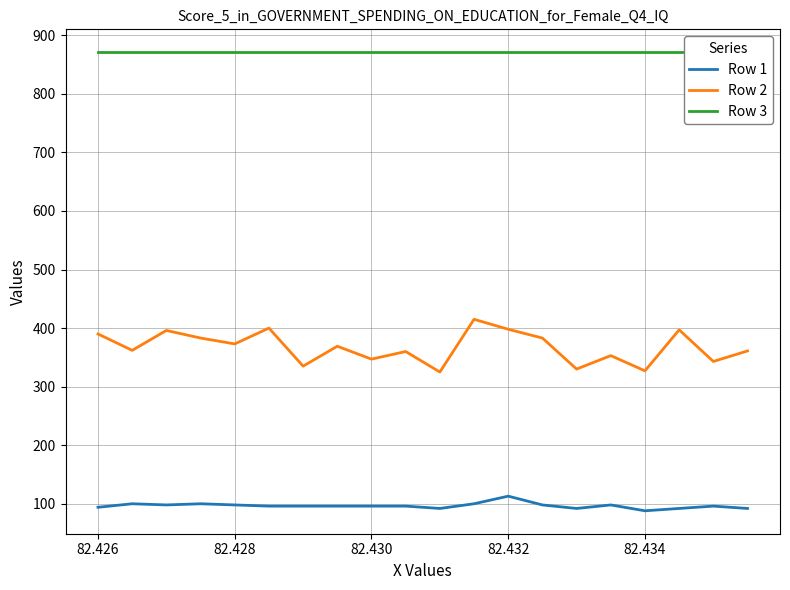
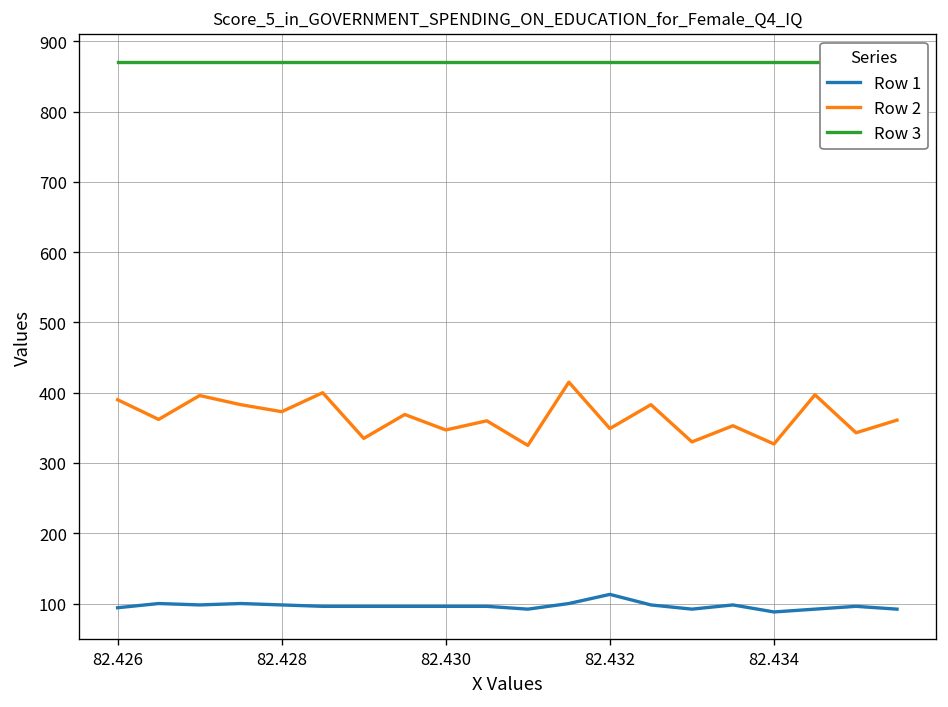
Row 2, 82.432: 400 -> 350
